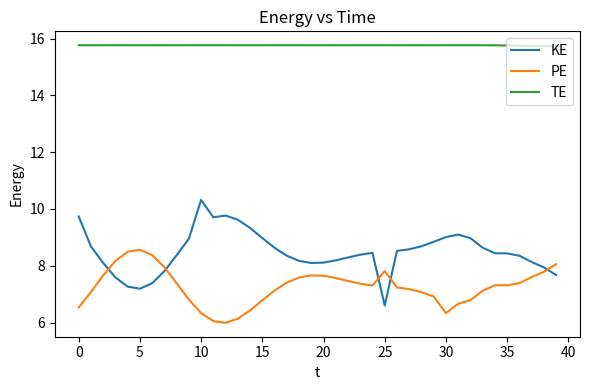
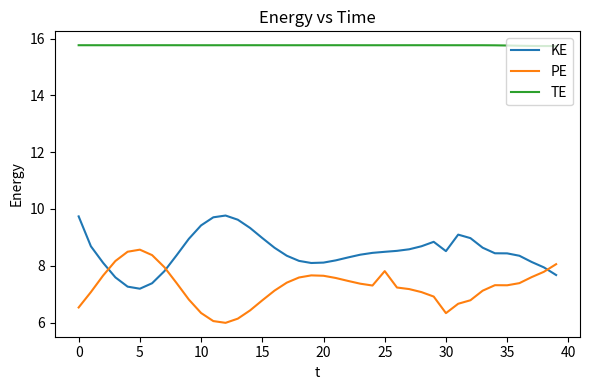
KE, 10: 10.3 -> 9.4
KE, 25: 6.6 -> 8.5
KE, 30: 9.0 -> 8.5
